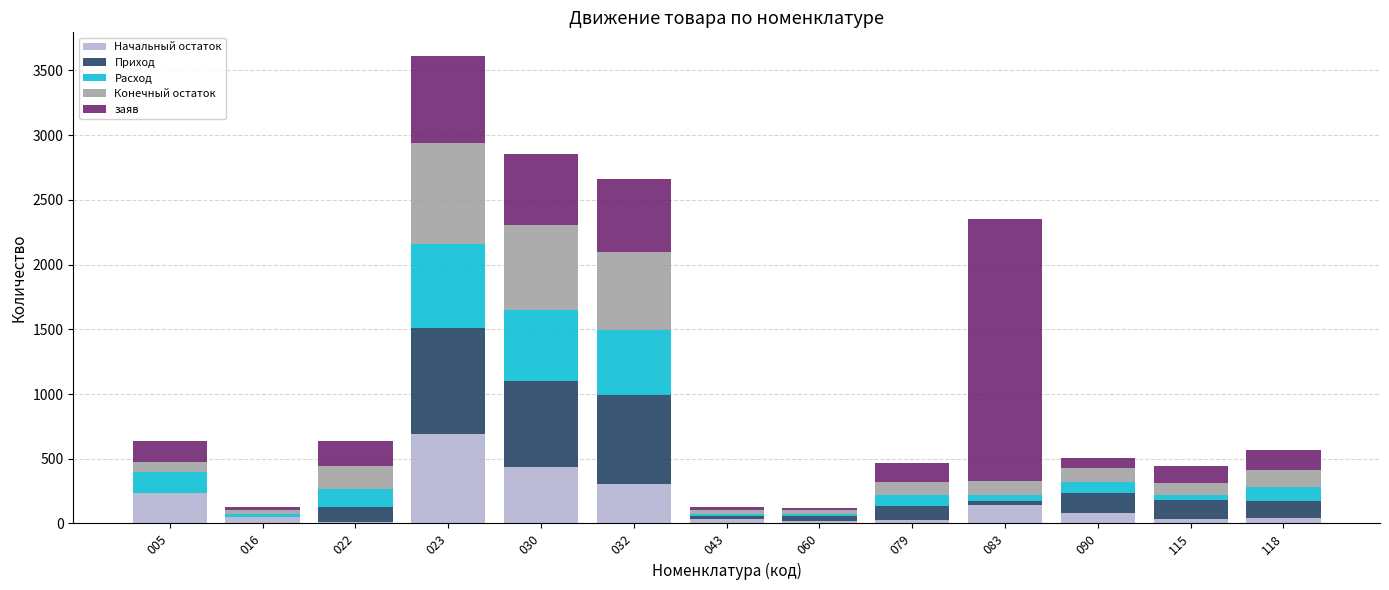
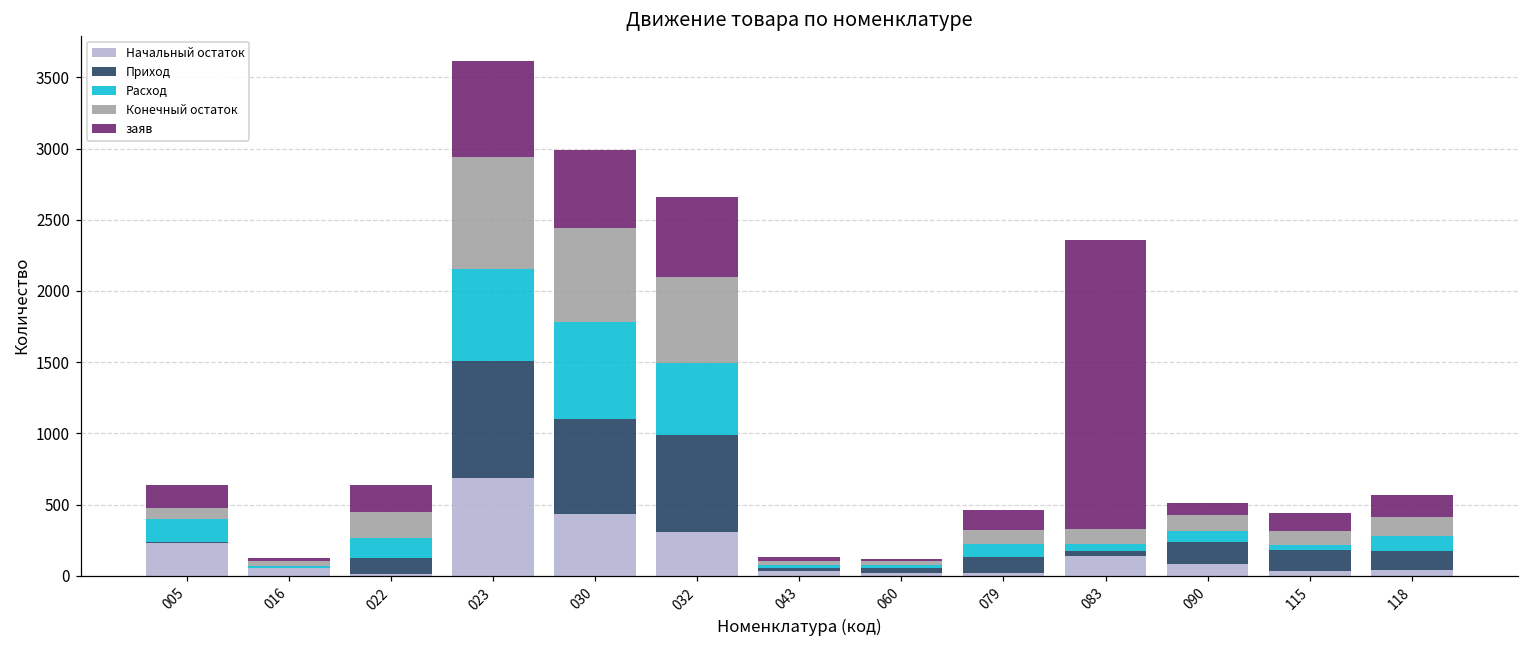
Расход, 030: 540 -> 680
